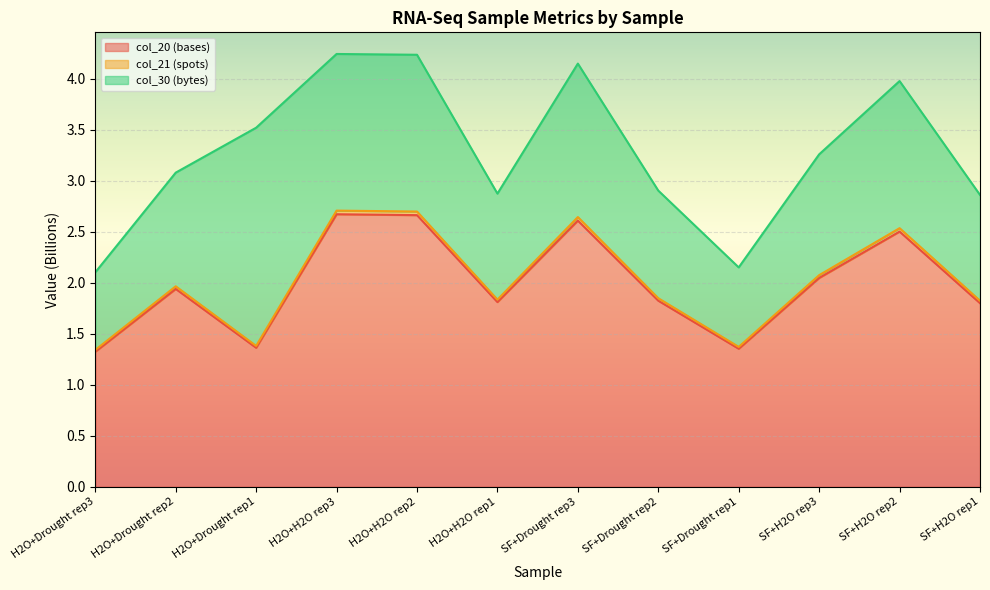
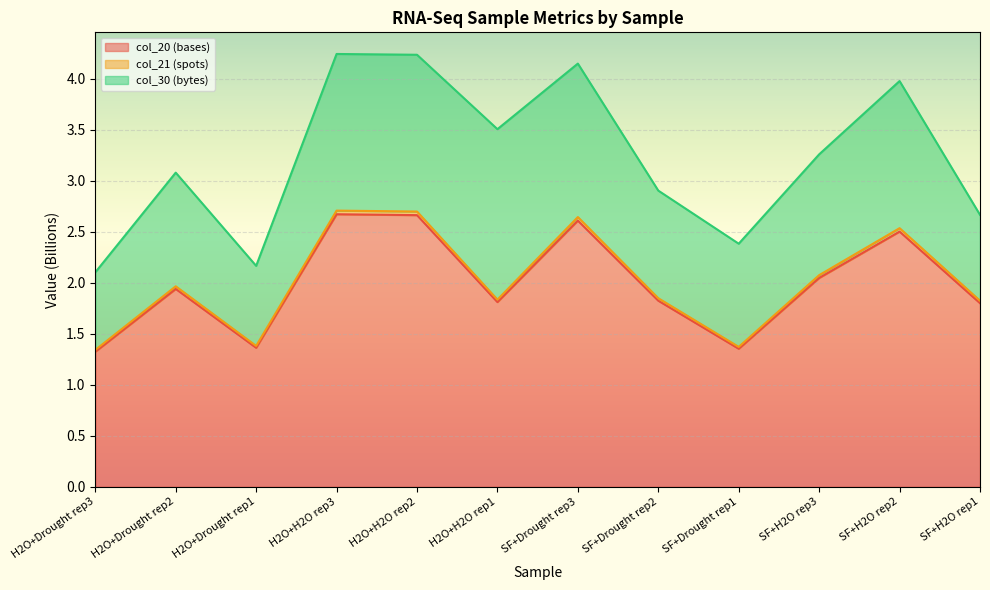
col_30 (bytes), H2O+Drought rep1: 2.14 -> 0.79
col_30 (bytes), H2O+H2O rep1: 1.04 -> 1.67
col_30 (bytes), SF+Drought rep1: 0.78 -> 1.01
col_30 (bytes), SF+H2O rep1: 1.04 -> 0.84
